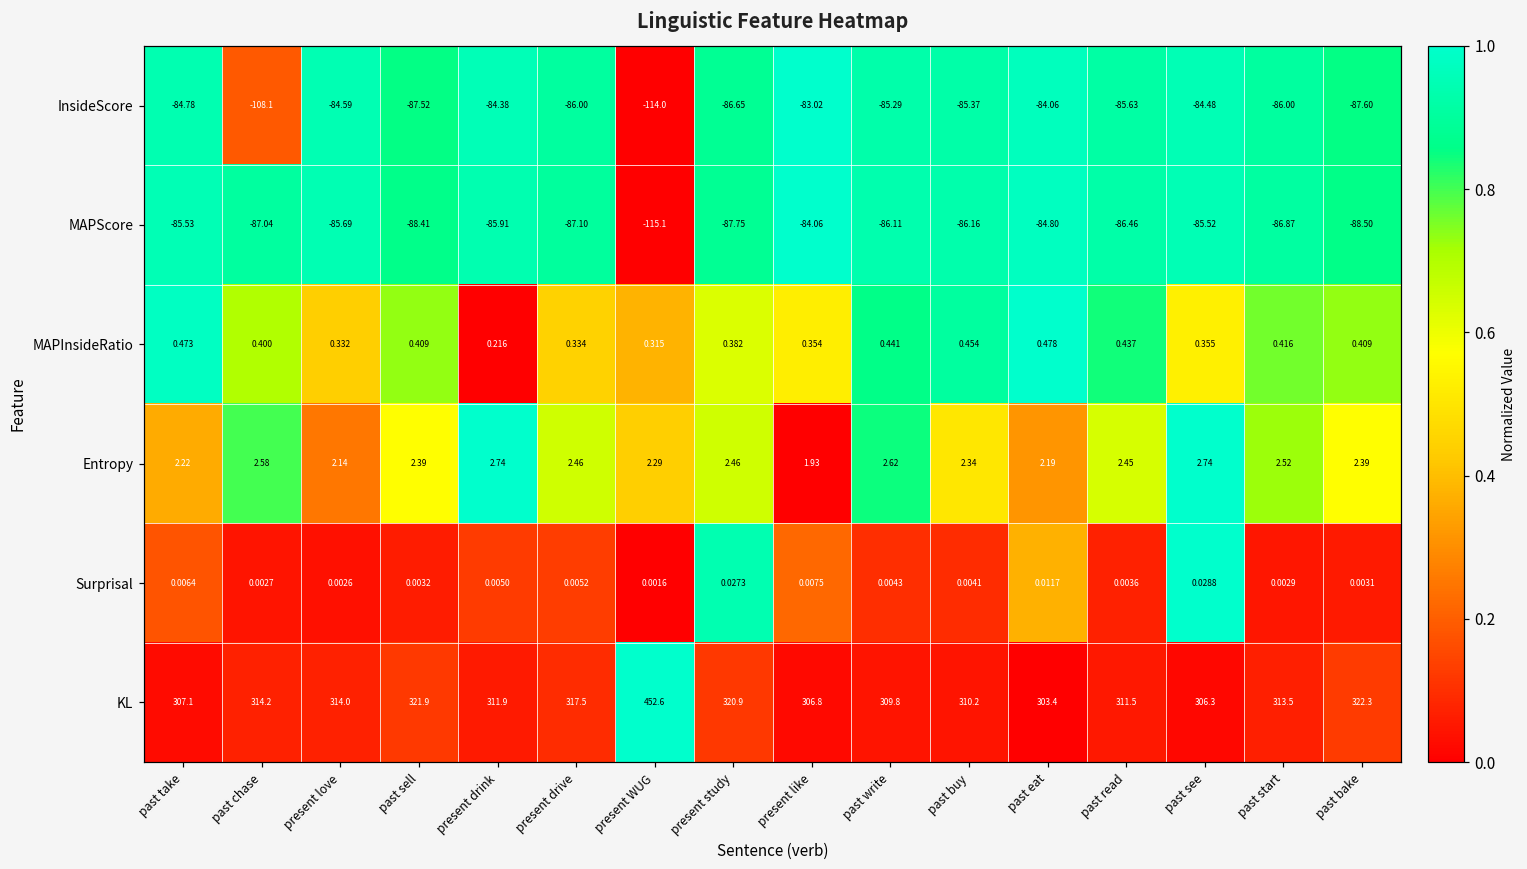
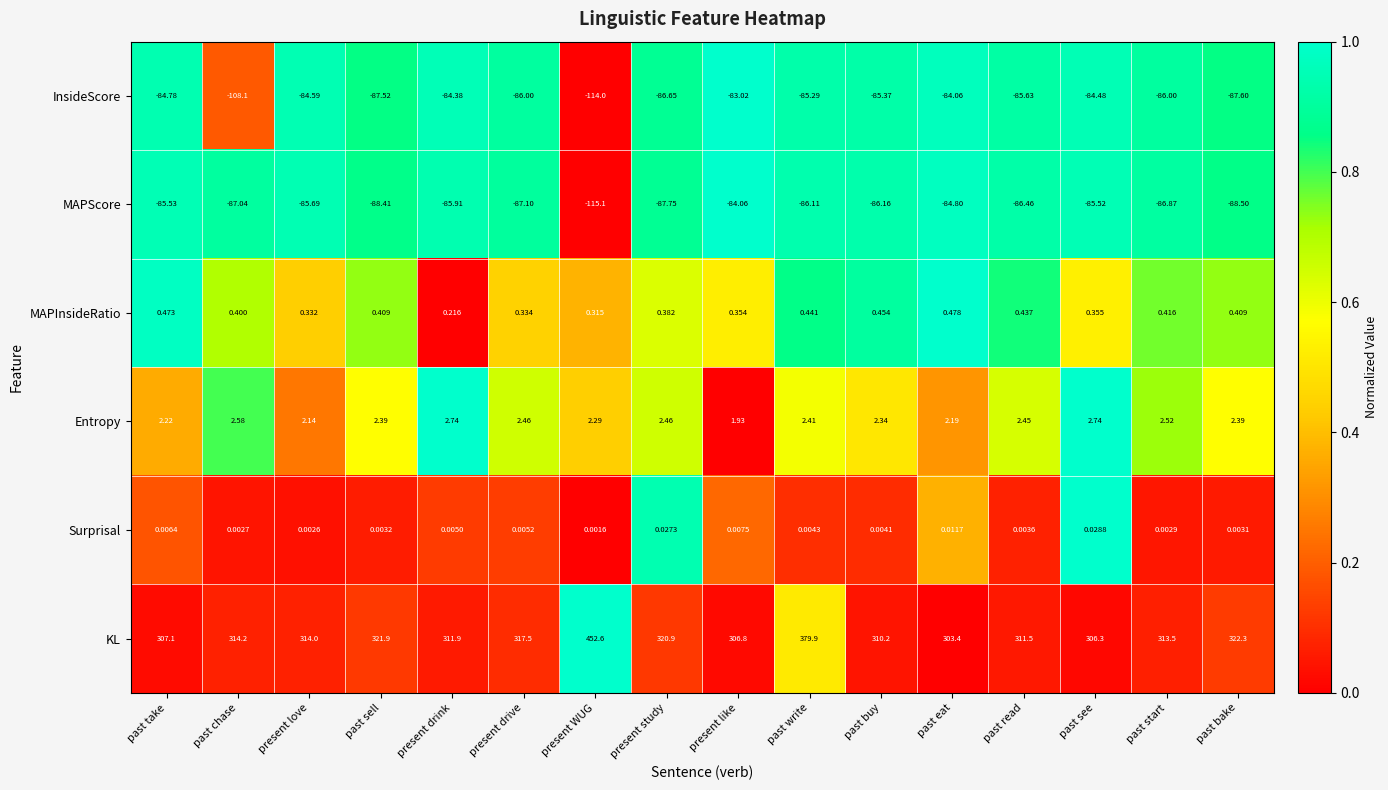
Entropy, past write: 2.62 -> 2.41
KL, past write: 309.8 -> 379.9
